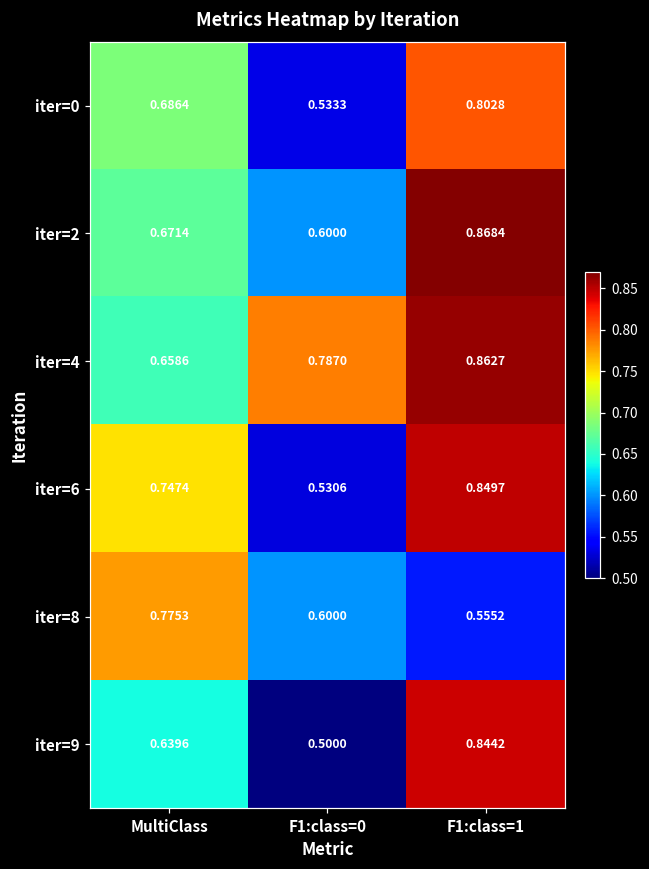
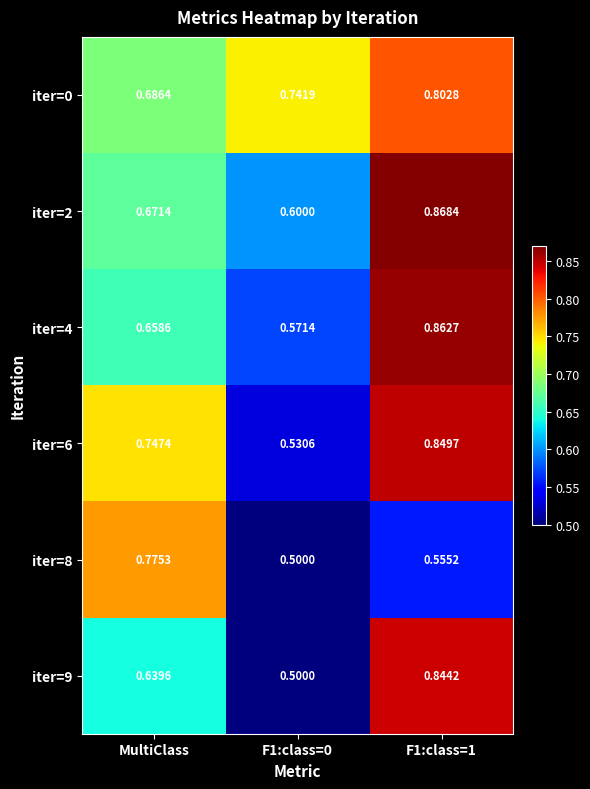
iter=0, F1:class=0: 0.5333 -> 0.7419
iter=4, F1:class=0: 0.7870 -> 0.5714
iter=8, F1:class=0: 0.6000 -> 0.5000
